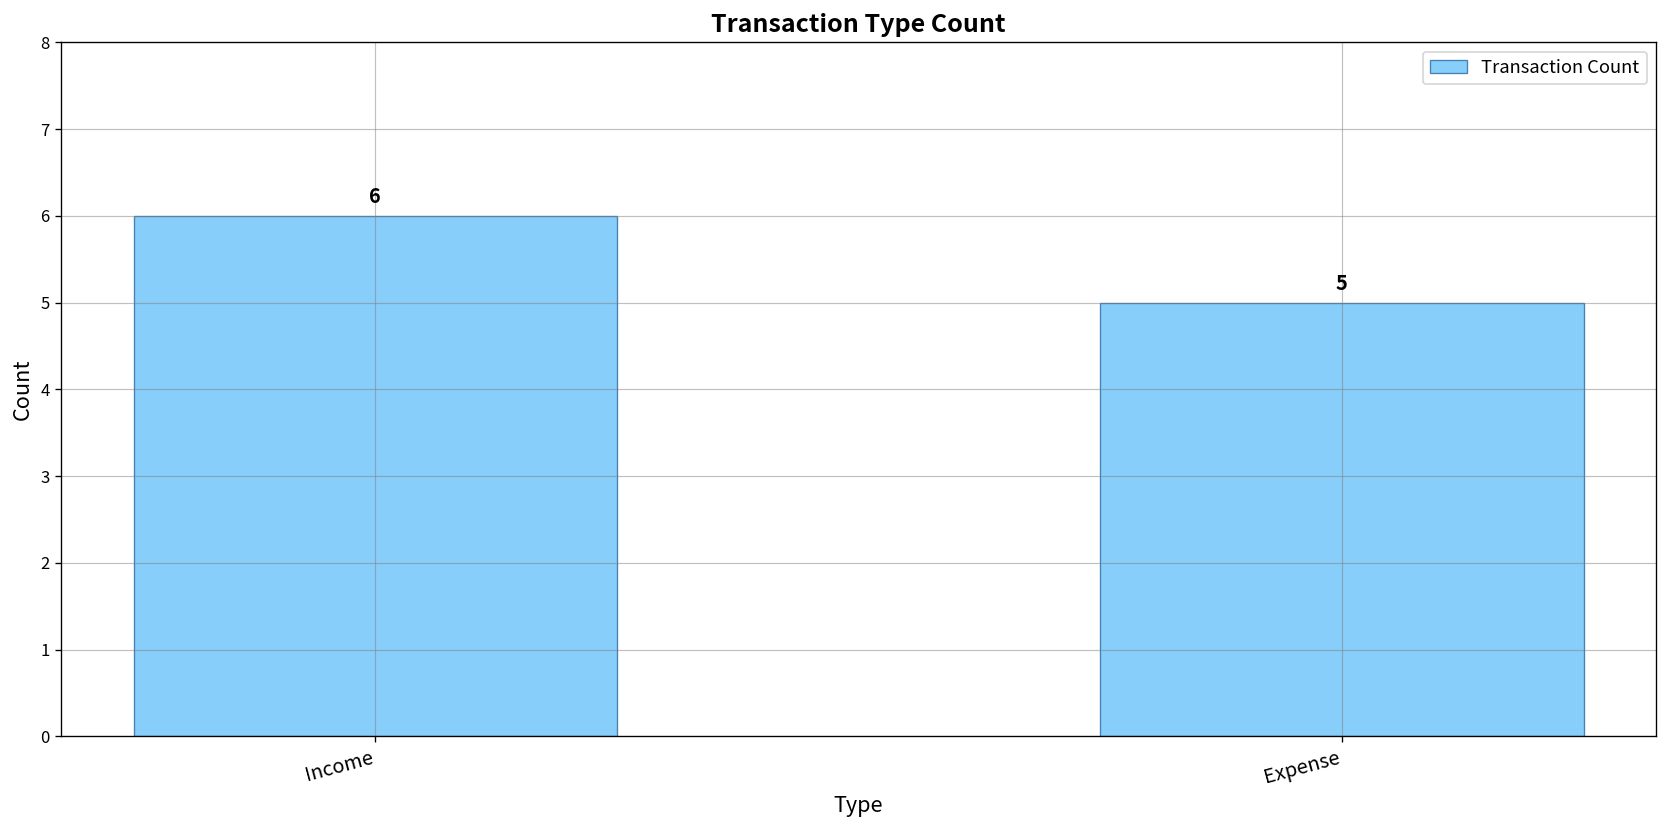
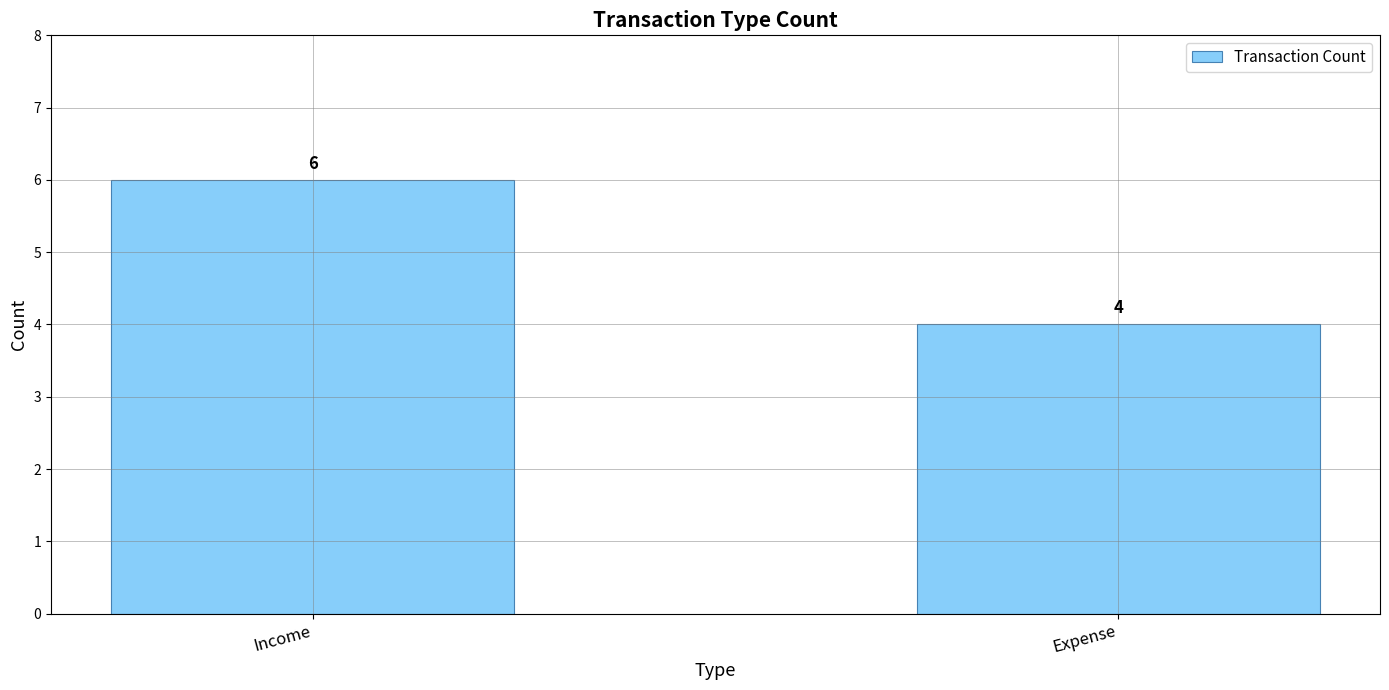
Expense: 5 -> 4
